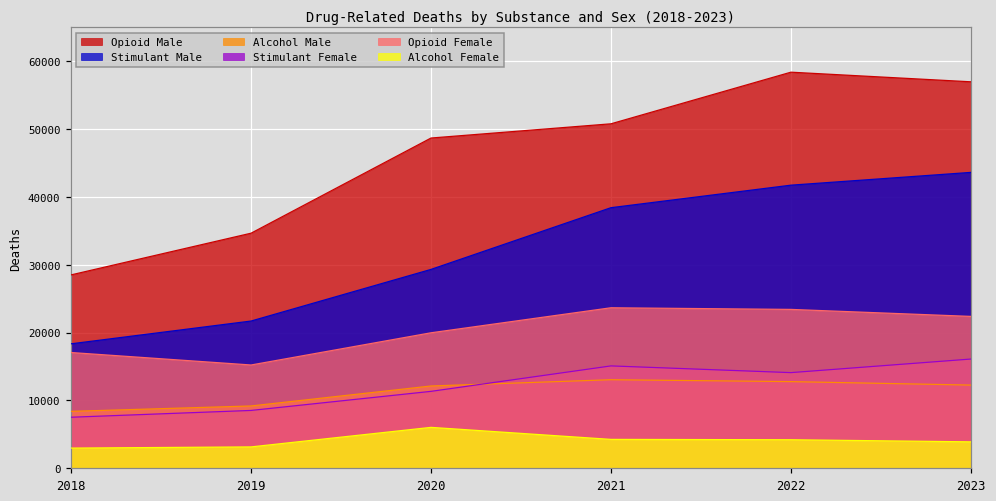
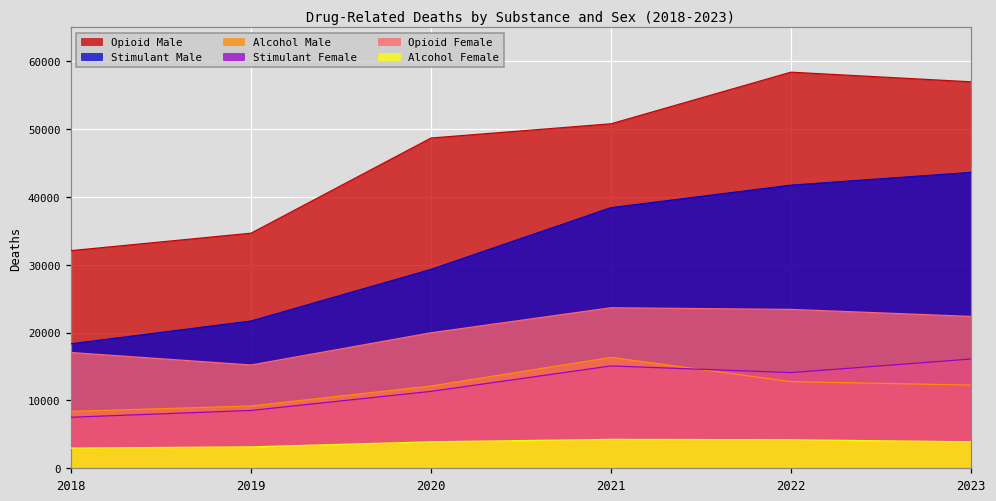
Opioid Male, 2018: 29000 -> 32000
Alcohol Female, 2020: 6000 -> 4000
Alcohol Male, 2021: 13000 -> 16000
